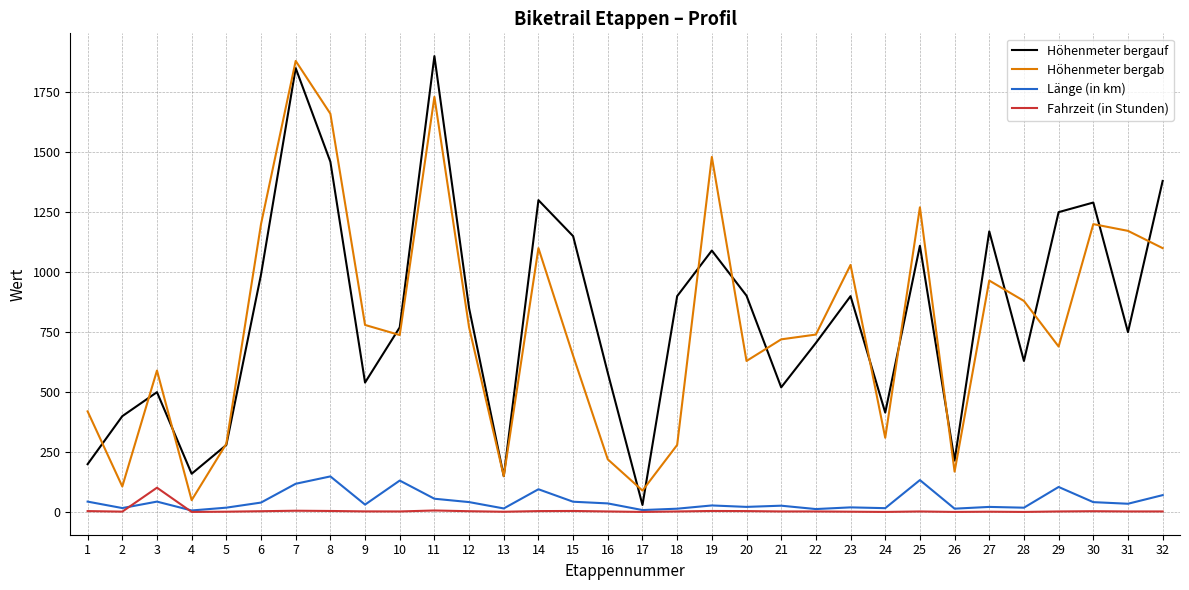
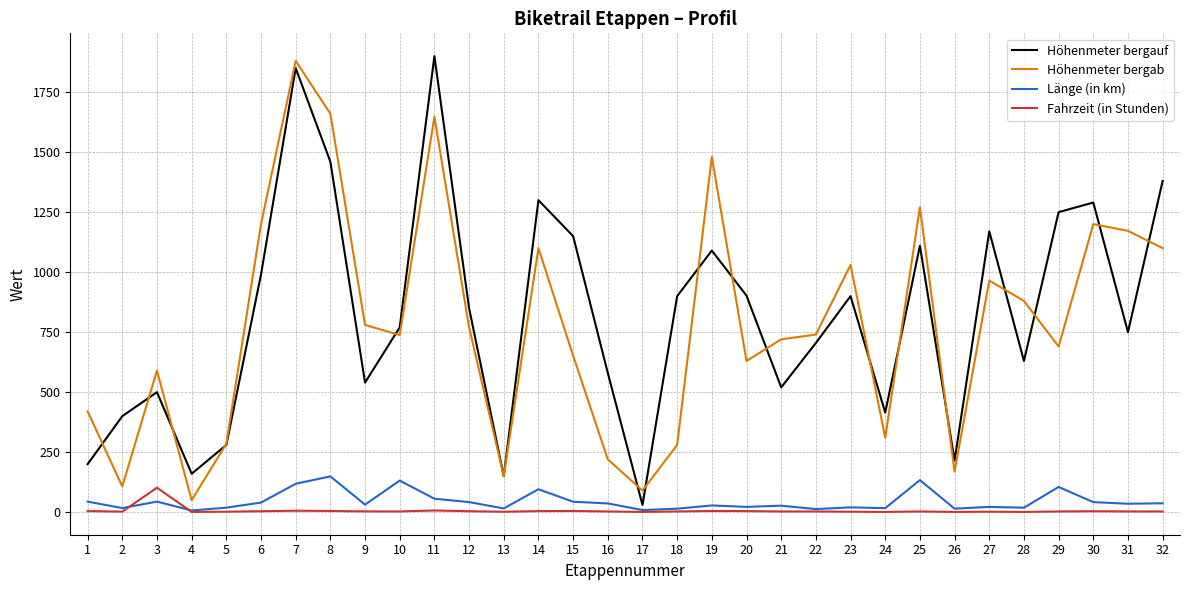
Höhenmeter bergab, 11: 1730 -> 1650
Länge (in km), 32: 70 -> 40
